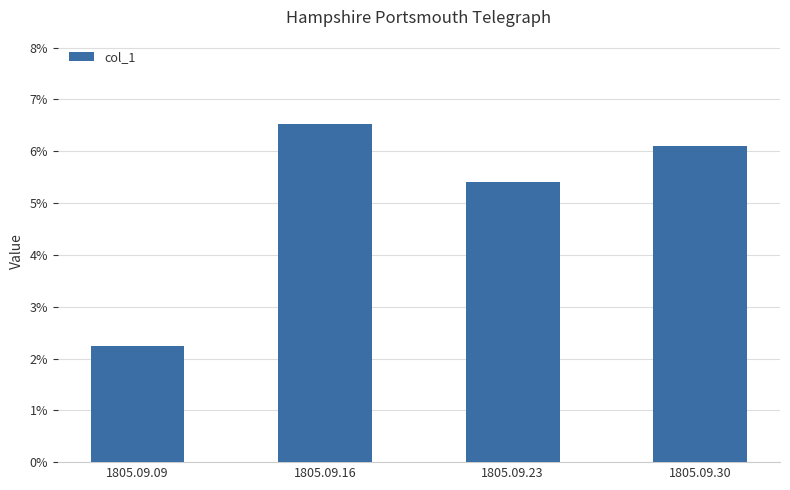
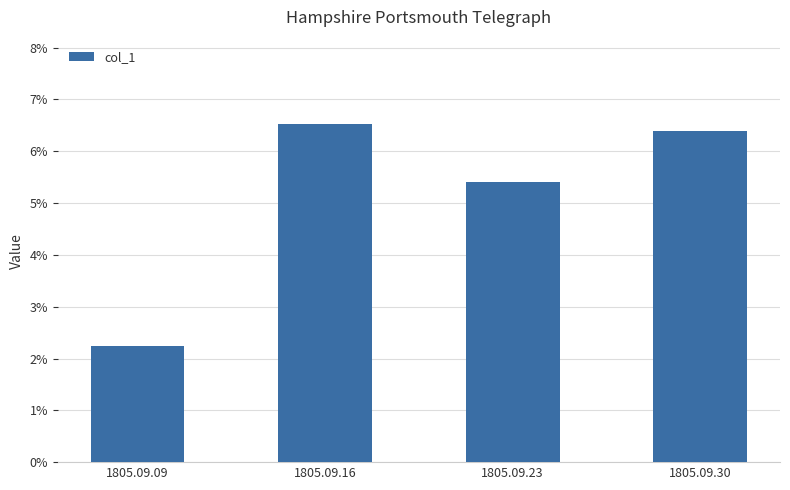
1805.09.30: 6.1% -> 6.4%
